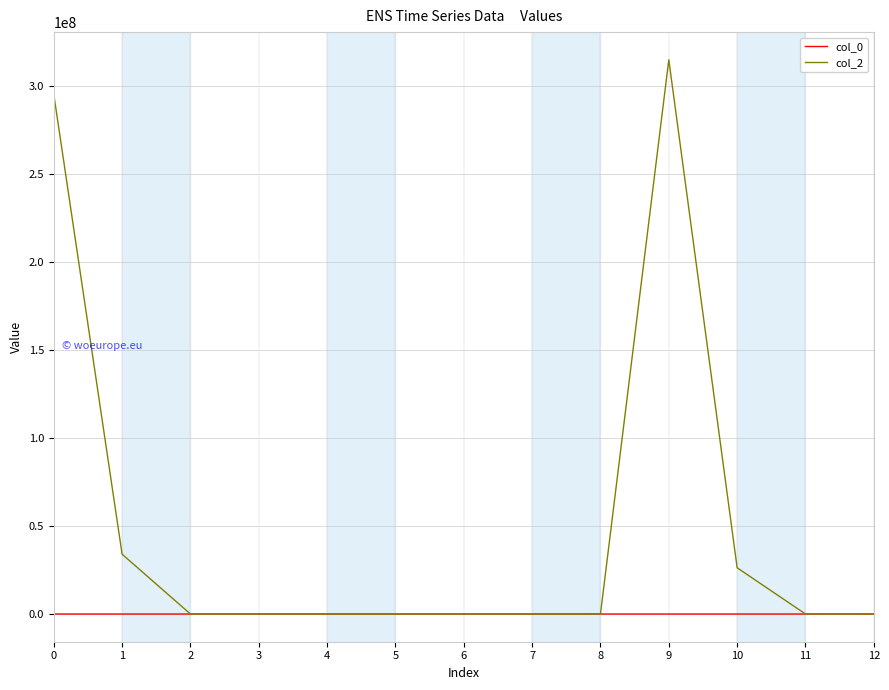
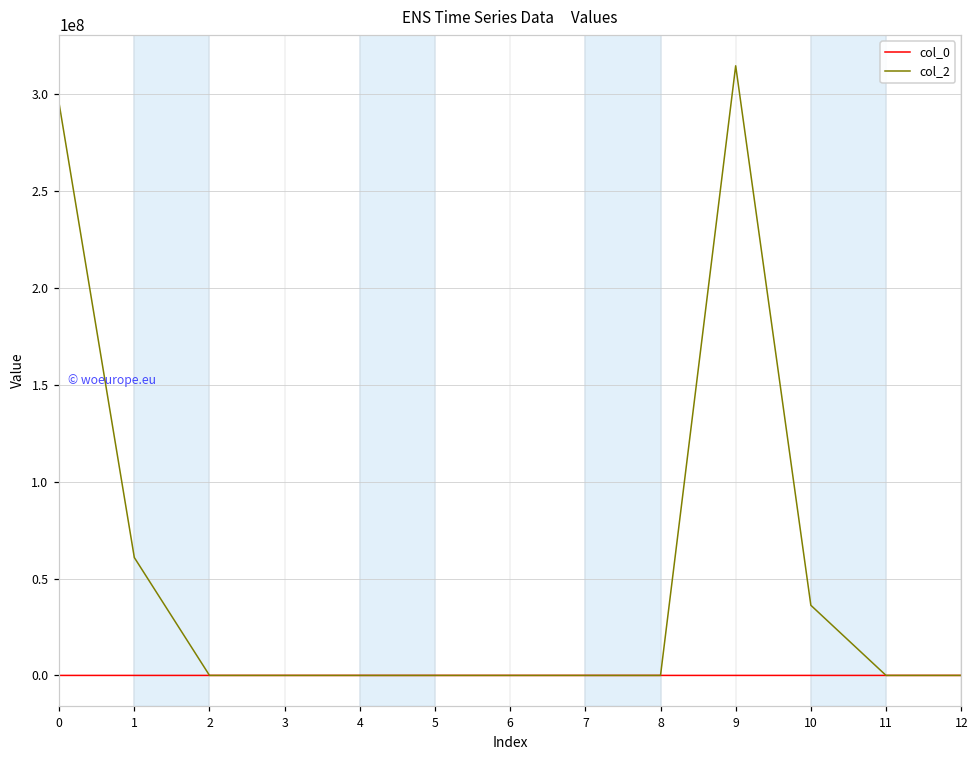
col_2, 1: 34000000 -> 61000000
col_2, 10: 26000000 -> 36000000
